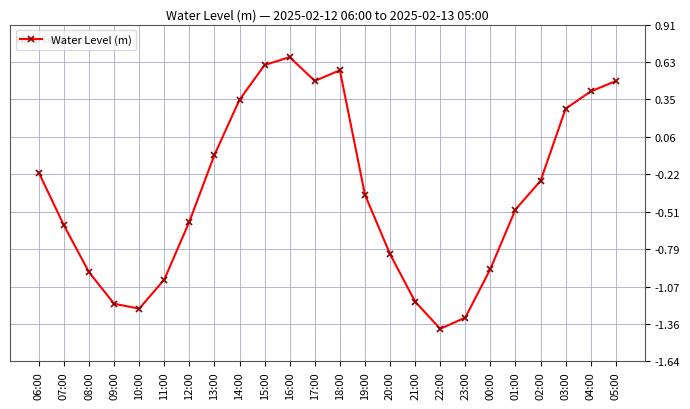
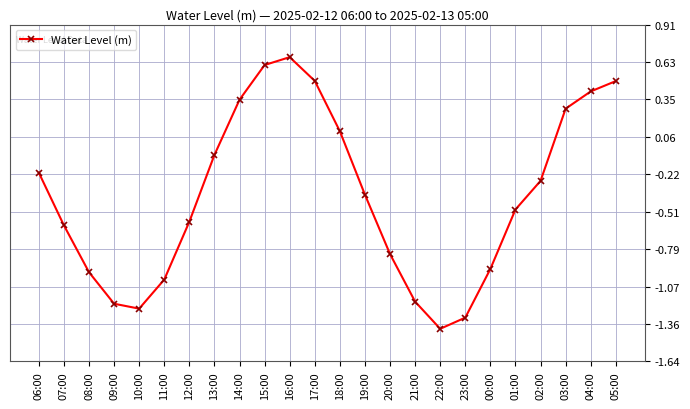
18:00: 0.57 -> 0.11
